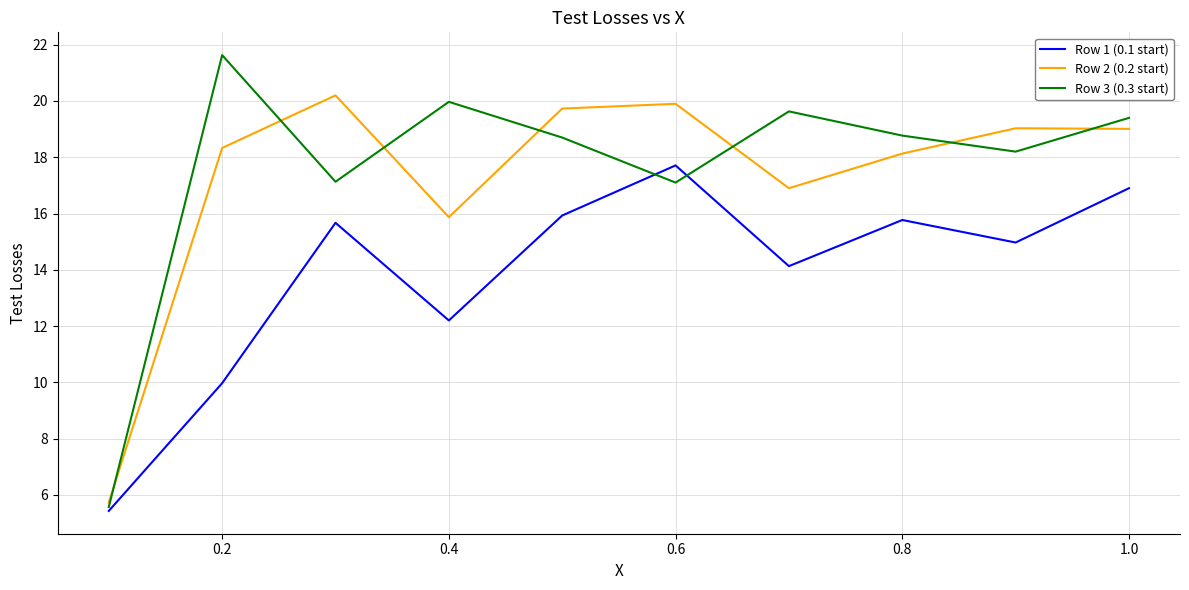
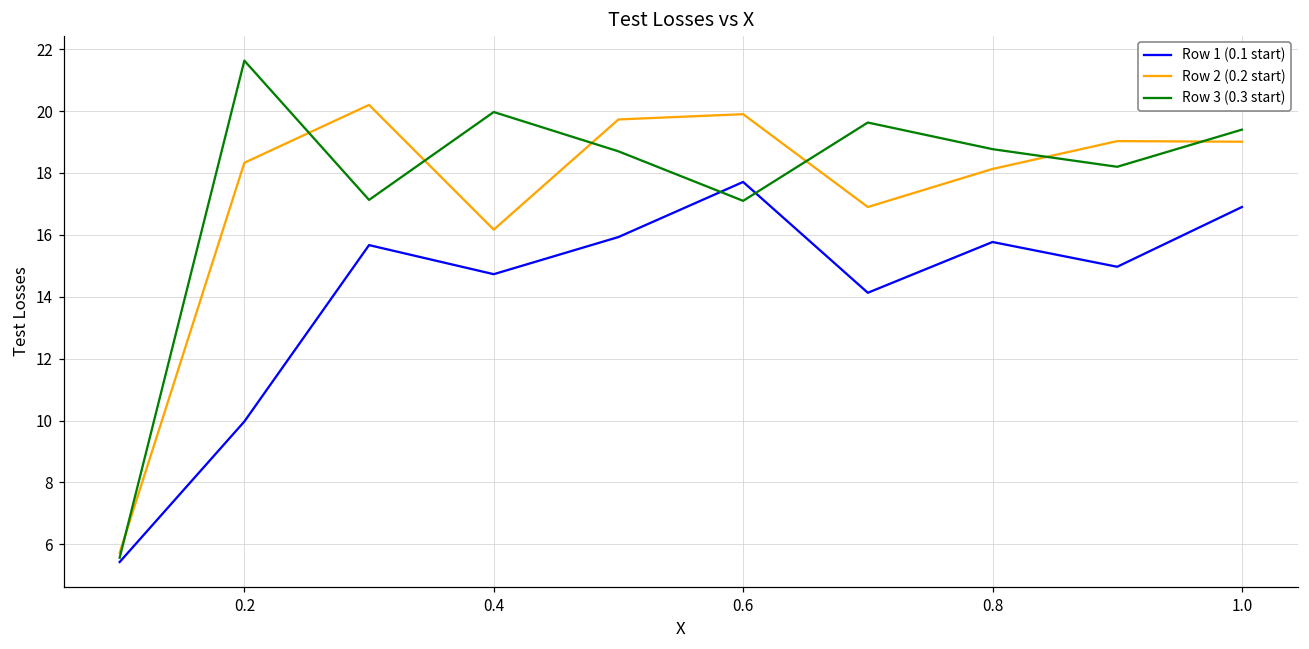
Row 1 (0.1 start), 0.4: 12.2 -> 14.7
Row 2 (0.2 start), 0.4: 15.9 -> 16.2
